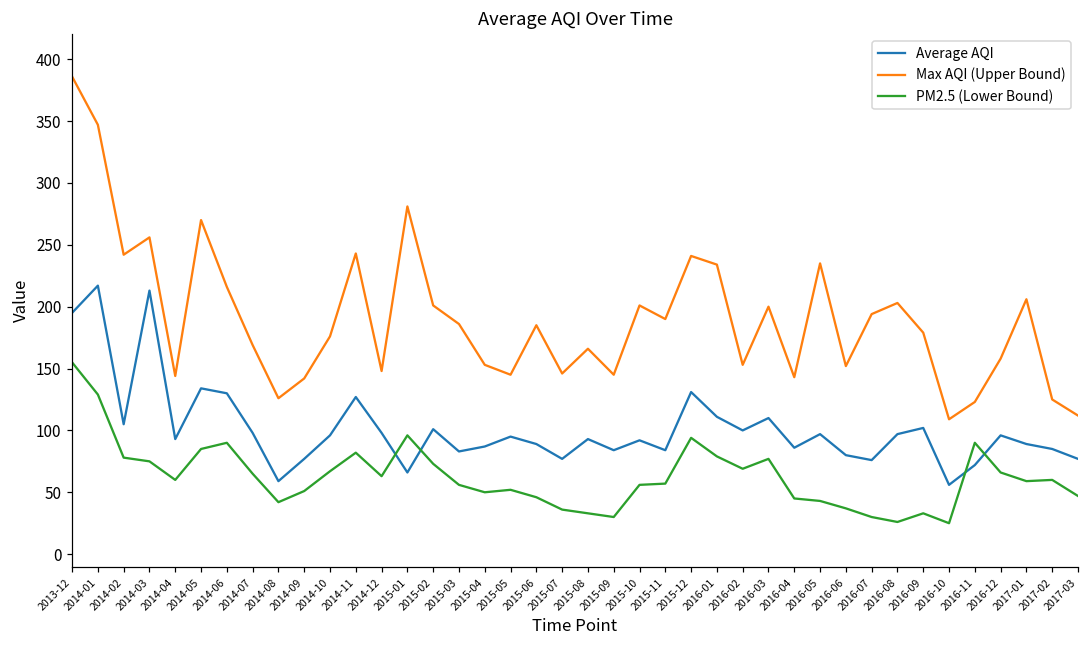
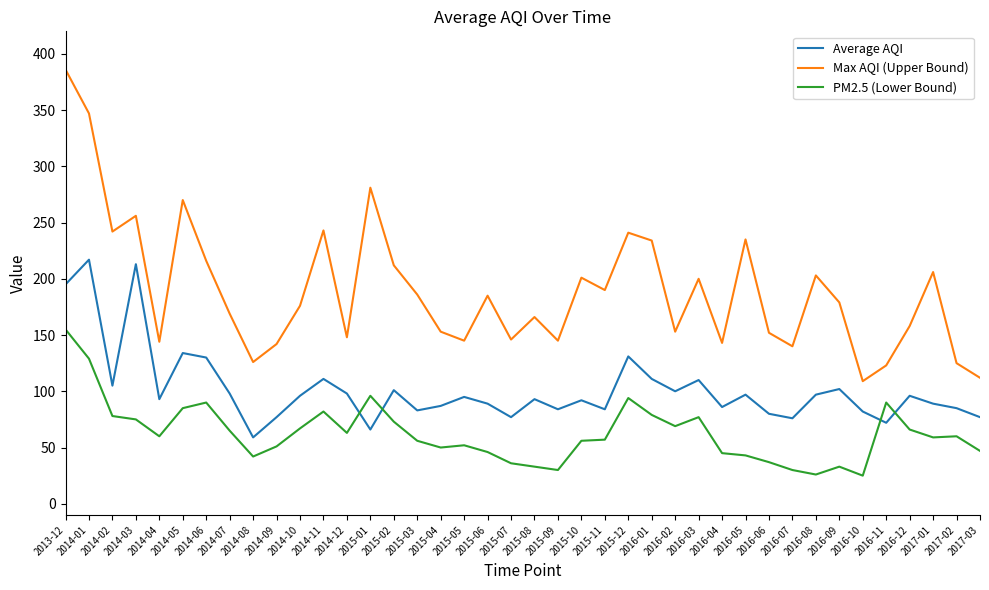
Average AQI, 2014-11: 127 -> 111
Max AQI (Upper Bound), 2015-02: 201 -> 212
Max AQI (Upper Bound), 2016-07: 194 -> 140
Average AQI, 2016-10: 56 -> 82
